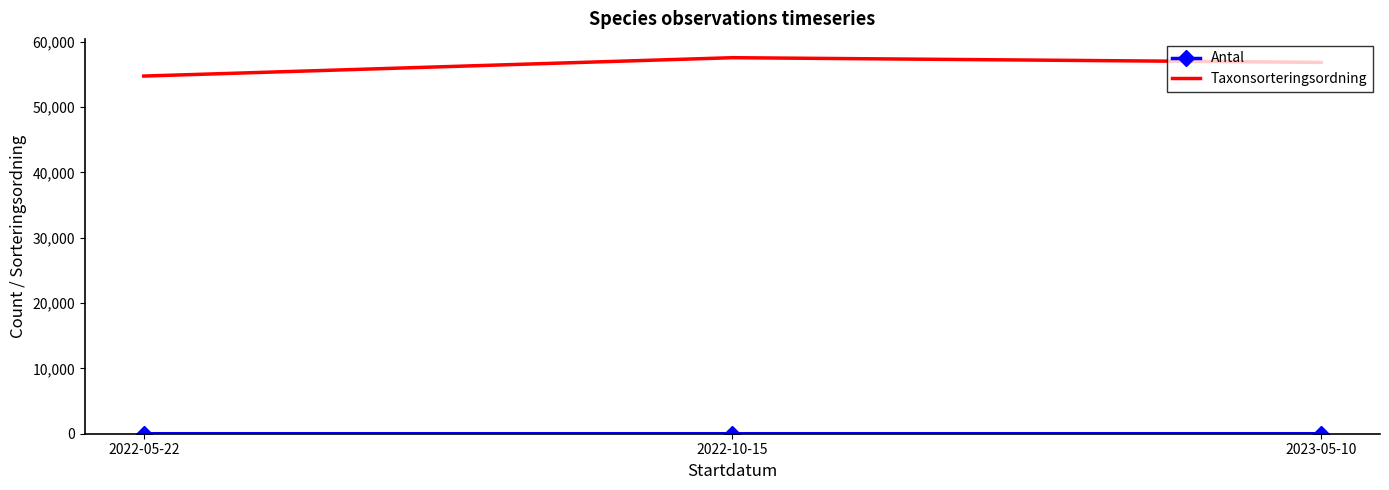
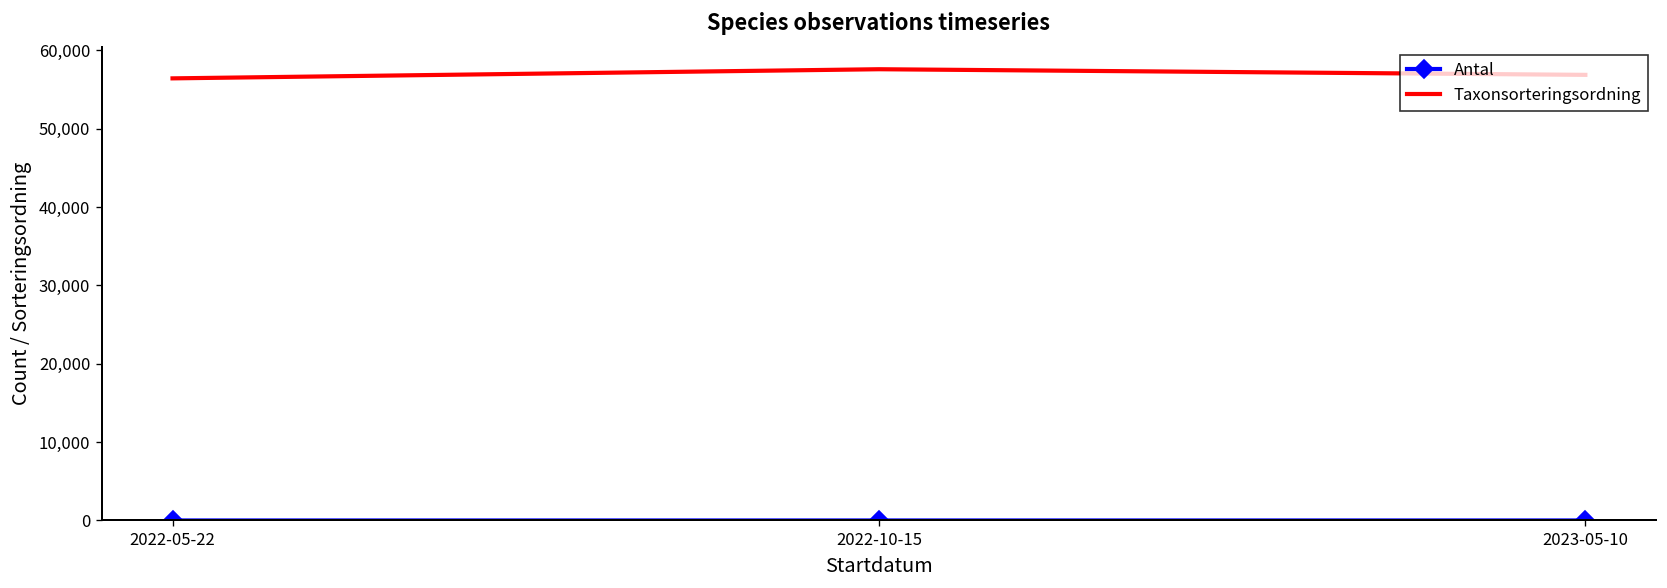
Taxonsorteringsordning, 2022-05-22: 55,000 -> 56,000
